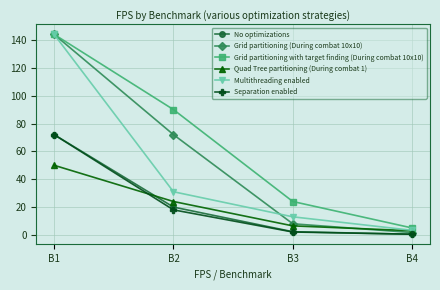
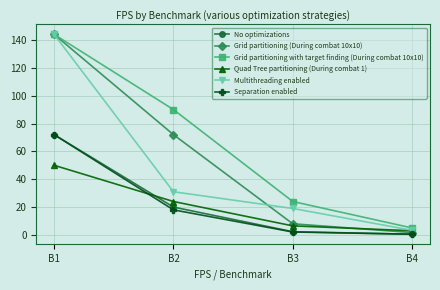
Multithreading enabled, B3: 13 -> 19
